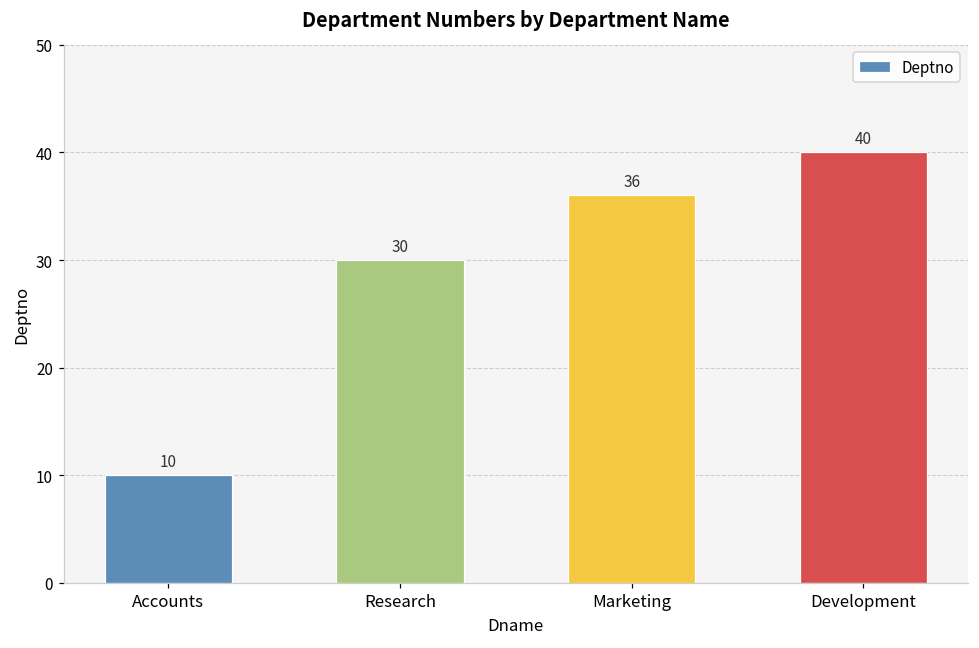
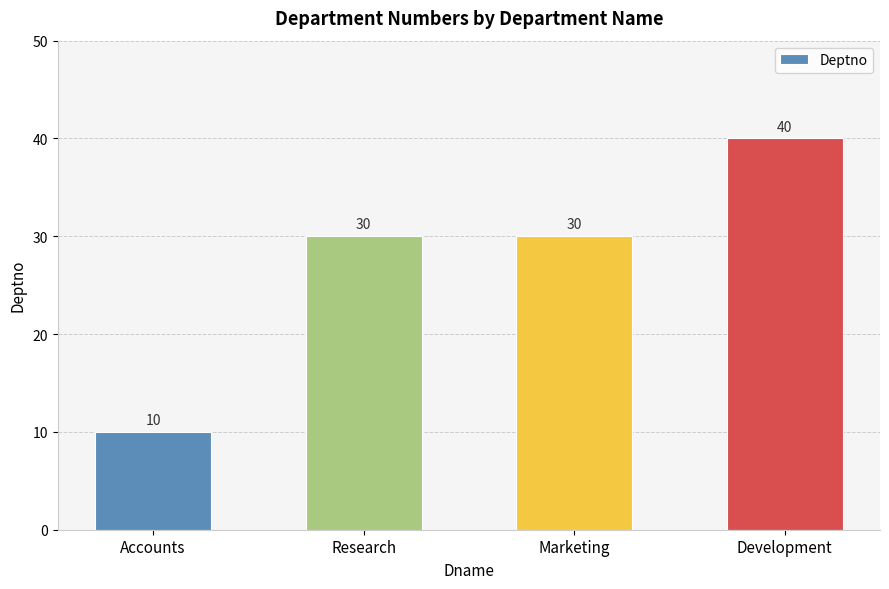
Marketing: 36 -> 30
